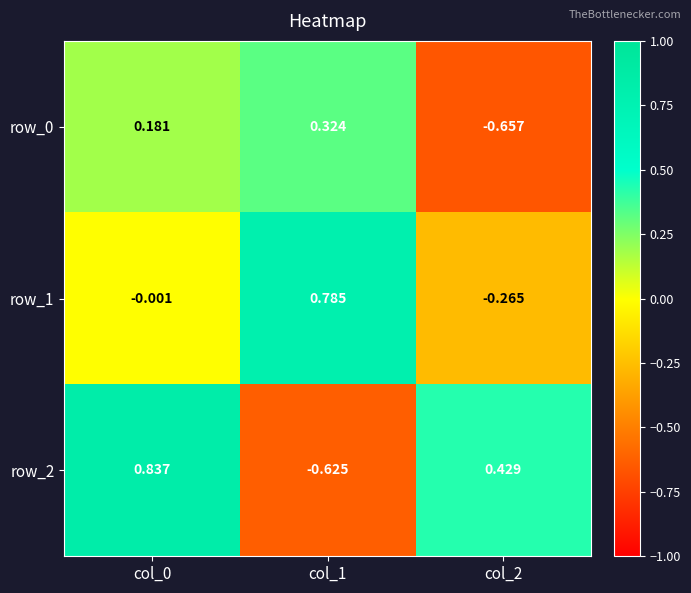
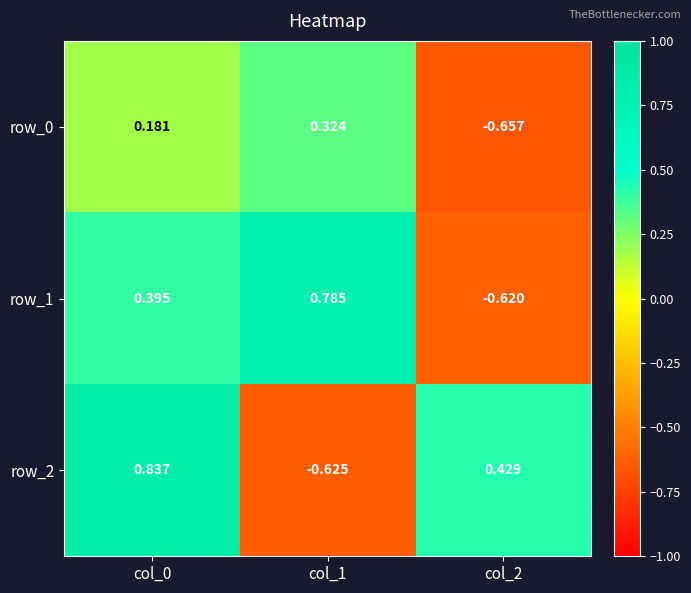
row_1, col_0: -0.001 -> 0.395
row_1, col_2: -0.265 -> -0.620
